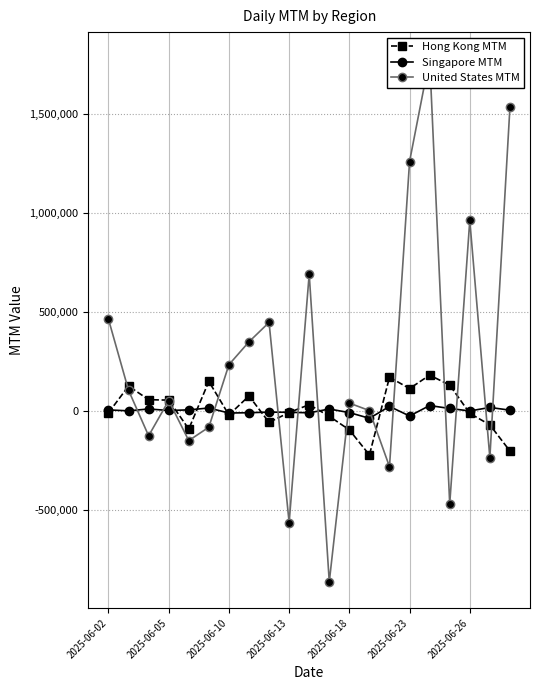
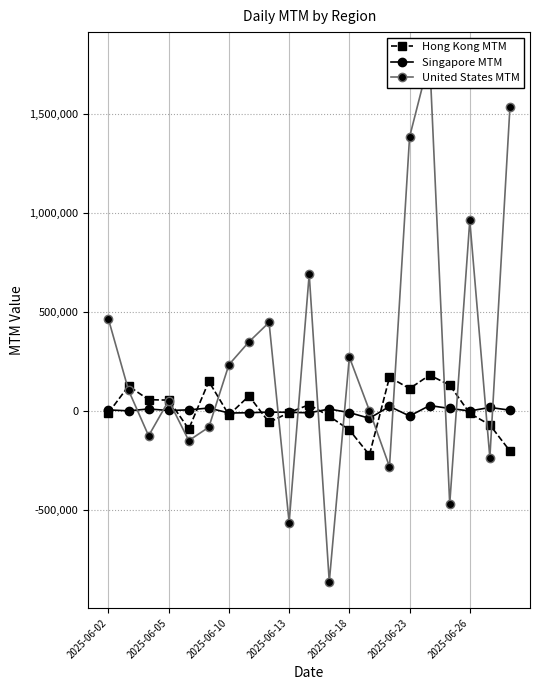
United States MTM, 2025-06-18: 40,000 -> 270,000
United States MTM, 2025-06-23: 1,260,000 -> 1,380,000
